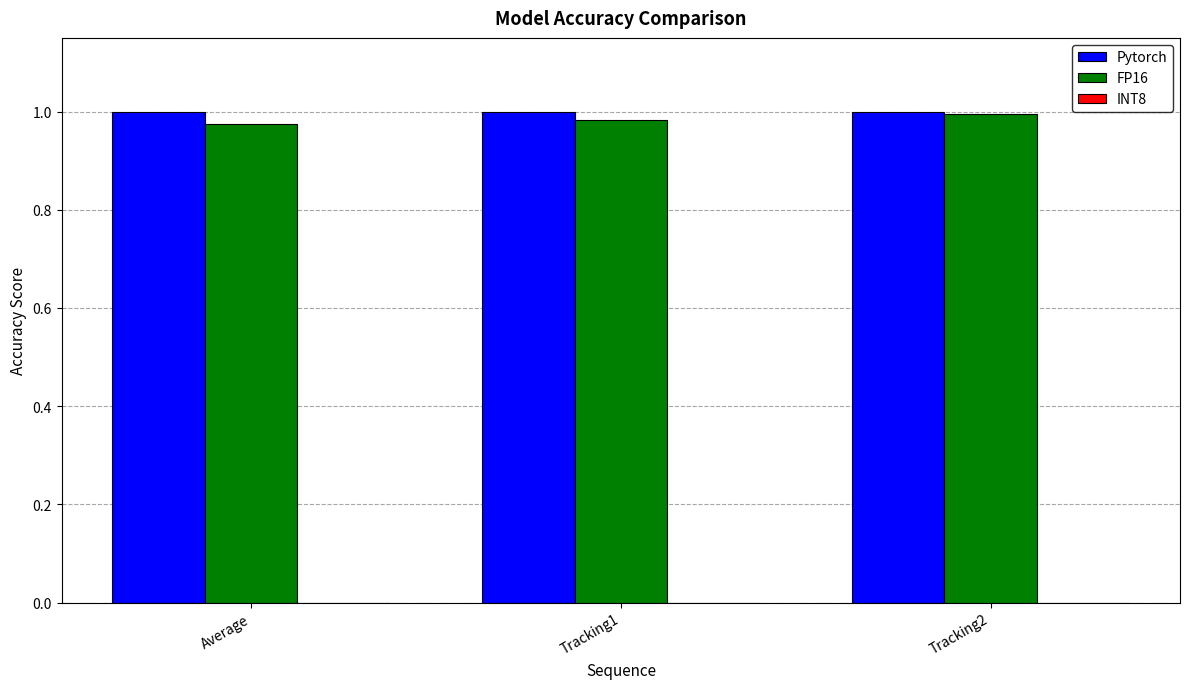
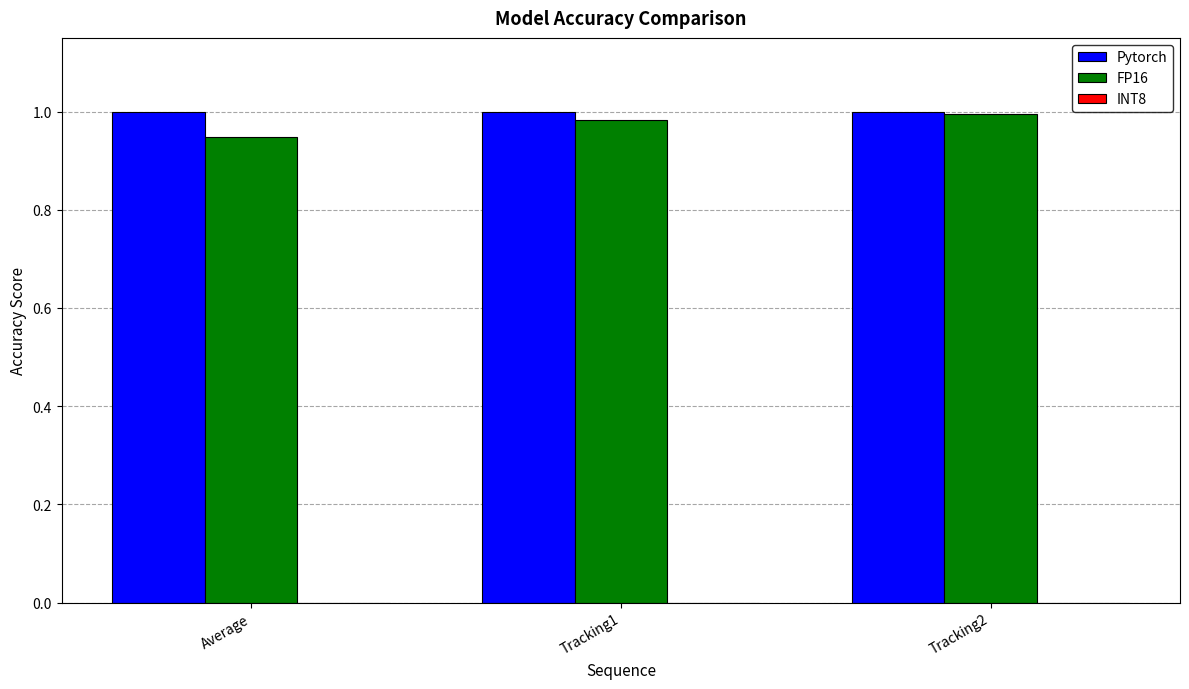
FP16, Average: 0.98 -> 0.95
